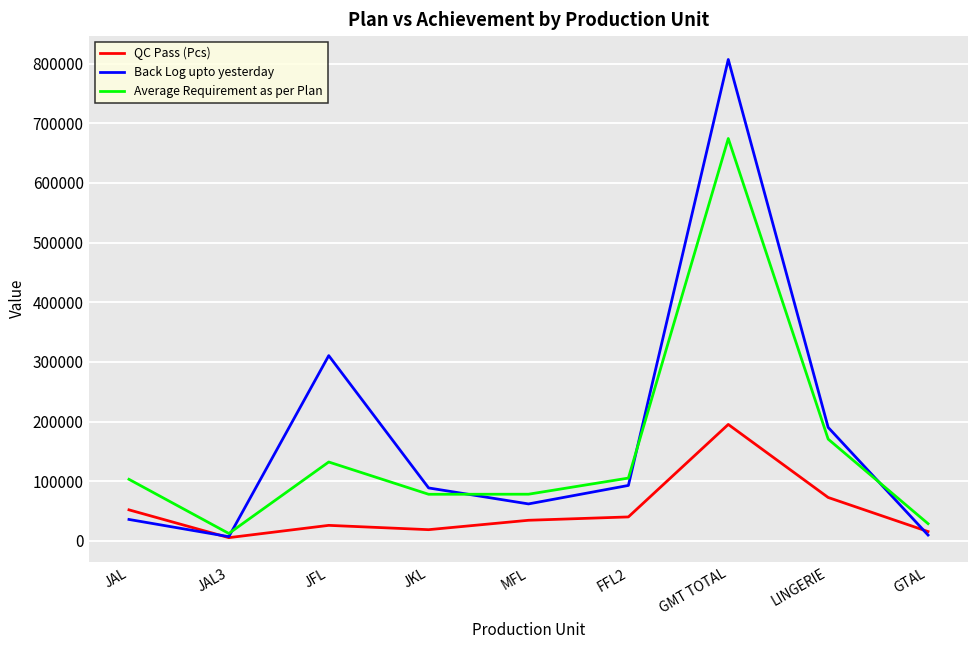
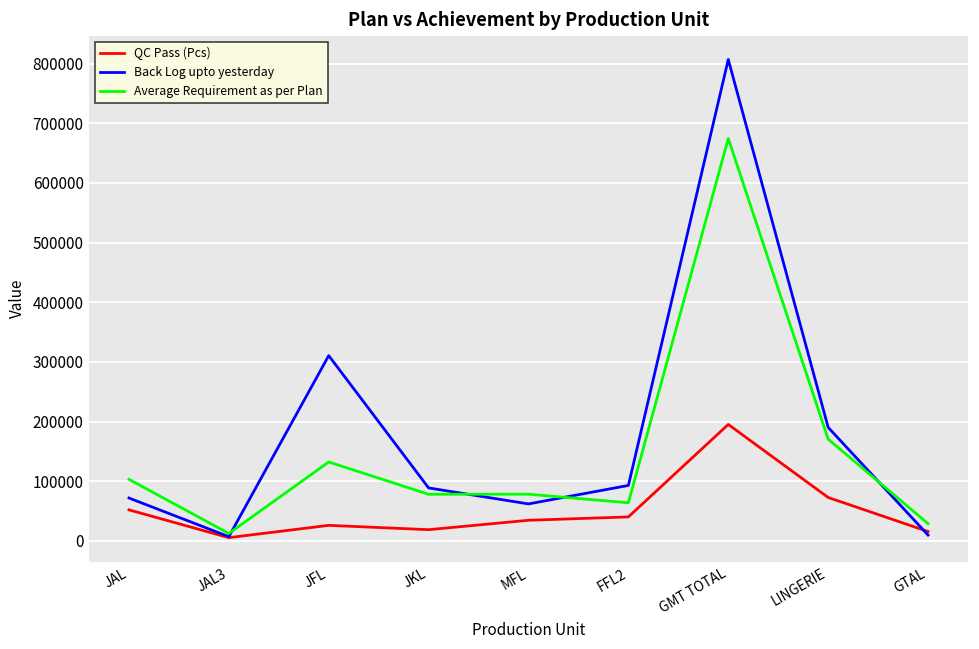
Back Log upto yesterday, JAL: 40000 -> 70000
Average Requirement as per Plan, FFL2: 110000 -> 60000
